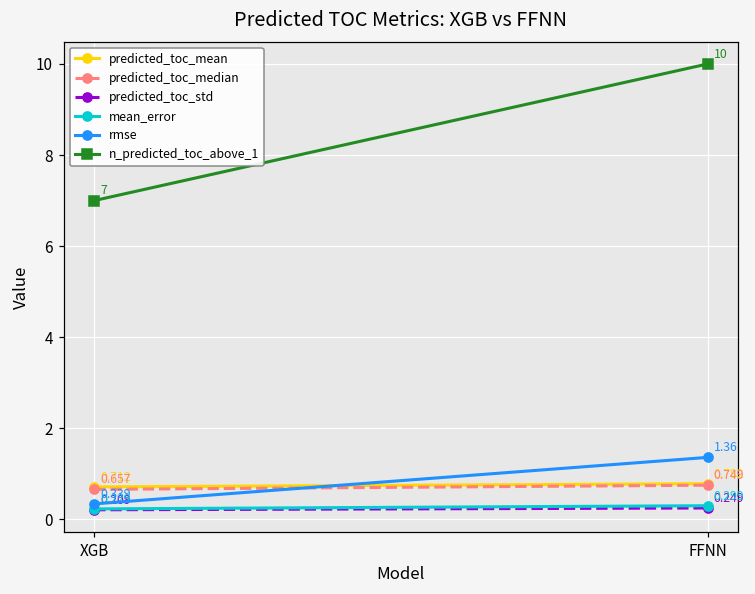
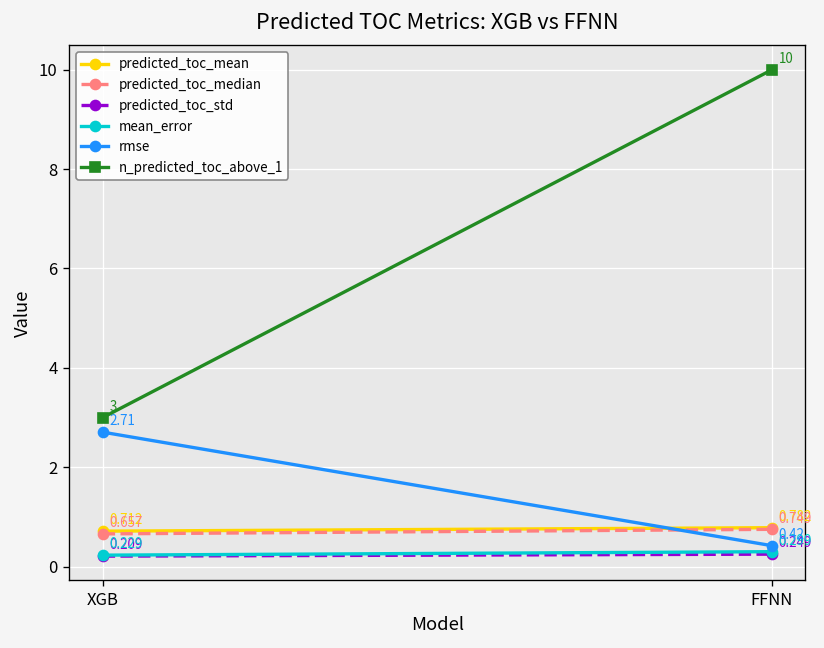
rmse, XGB: 0.339 -> 2.71
n_predicted_toc_above_1, XGB: 7 -> 3
rmse, FFNN: 1.36 -> 0.42
